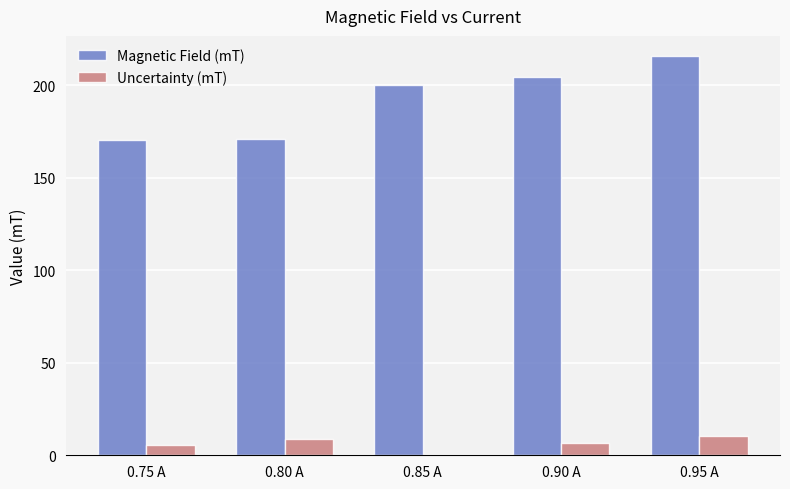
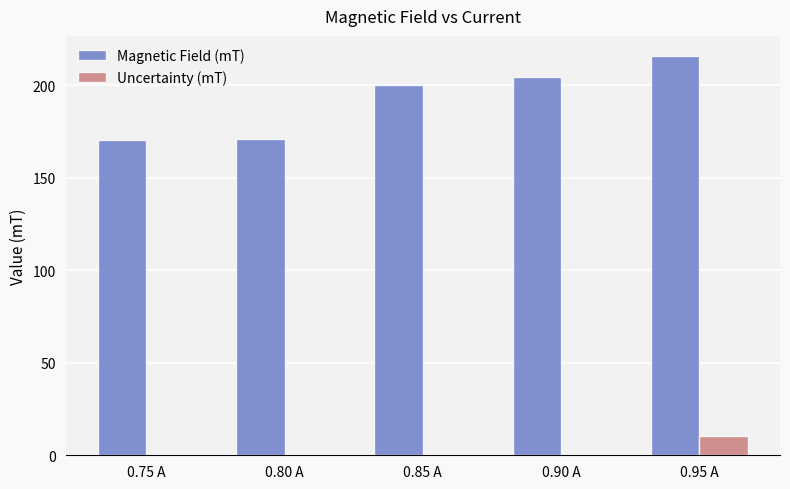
Uncertainty (mT), 0.75 A: 6 -> 0
Uncertainty (mT), 0.80 A: 9 -> 0
Uncertainty (mT), 0.90 A: 7 -> 0
